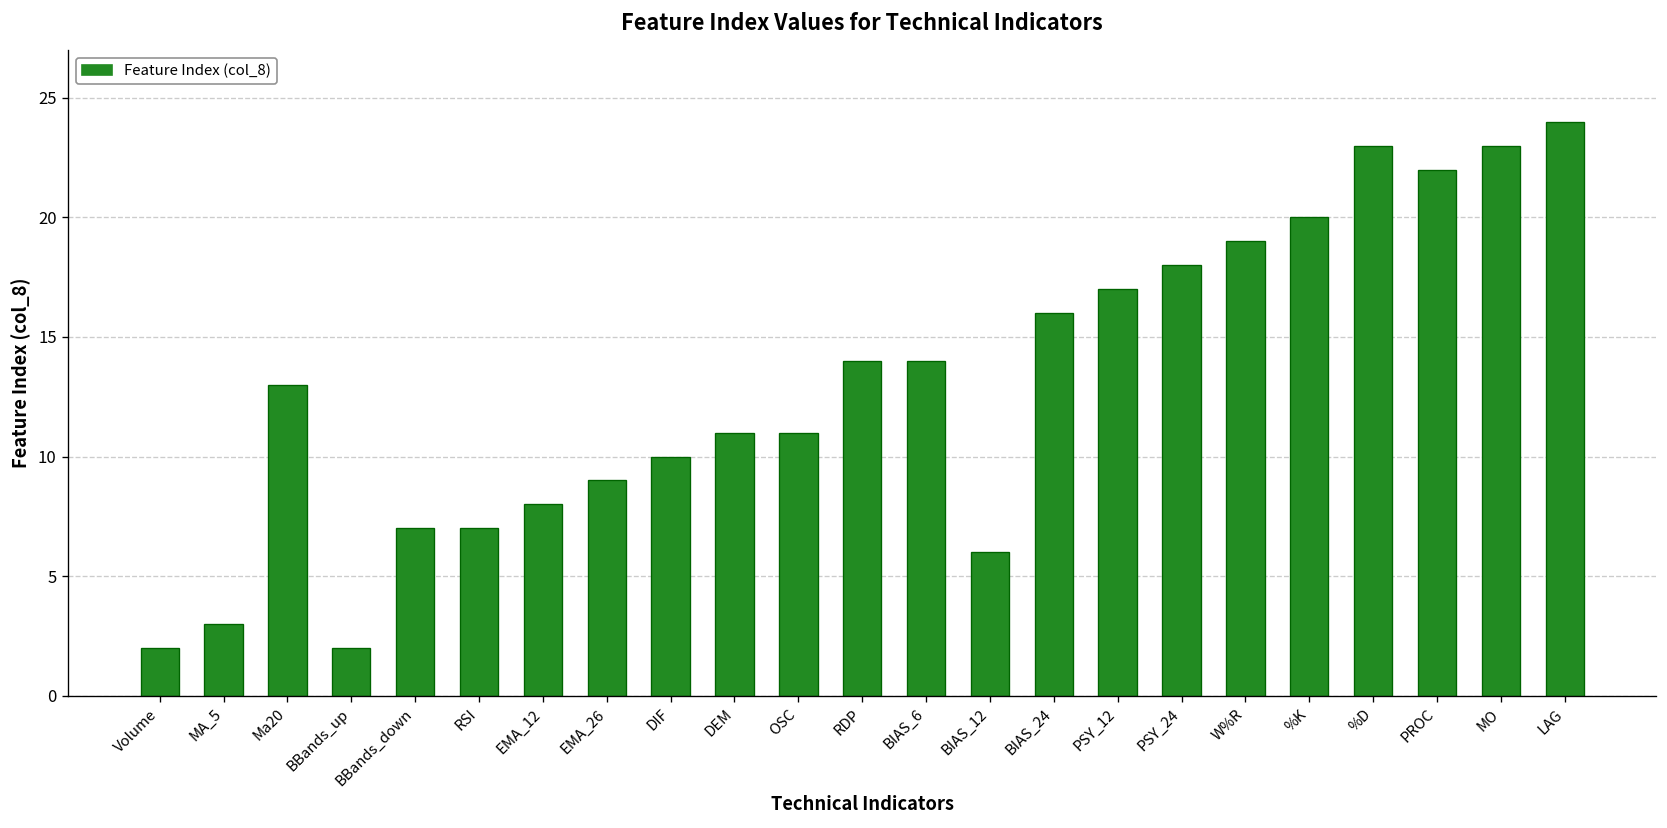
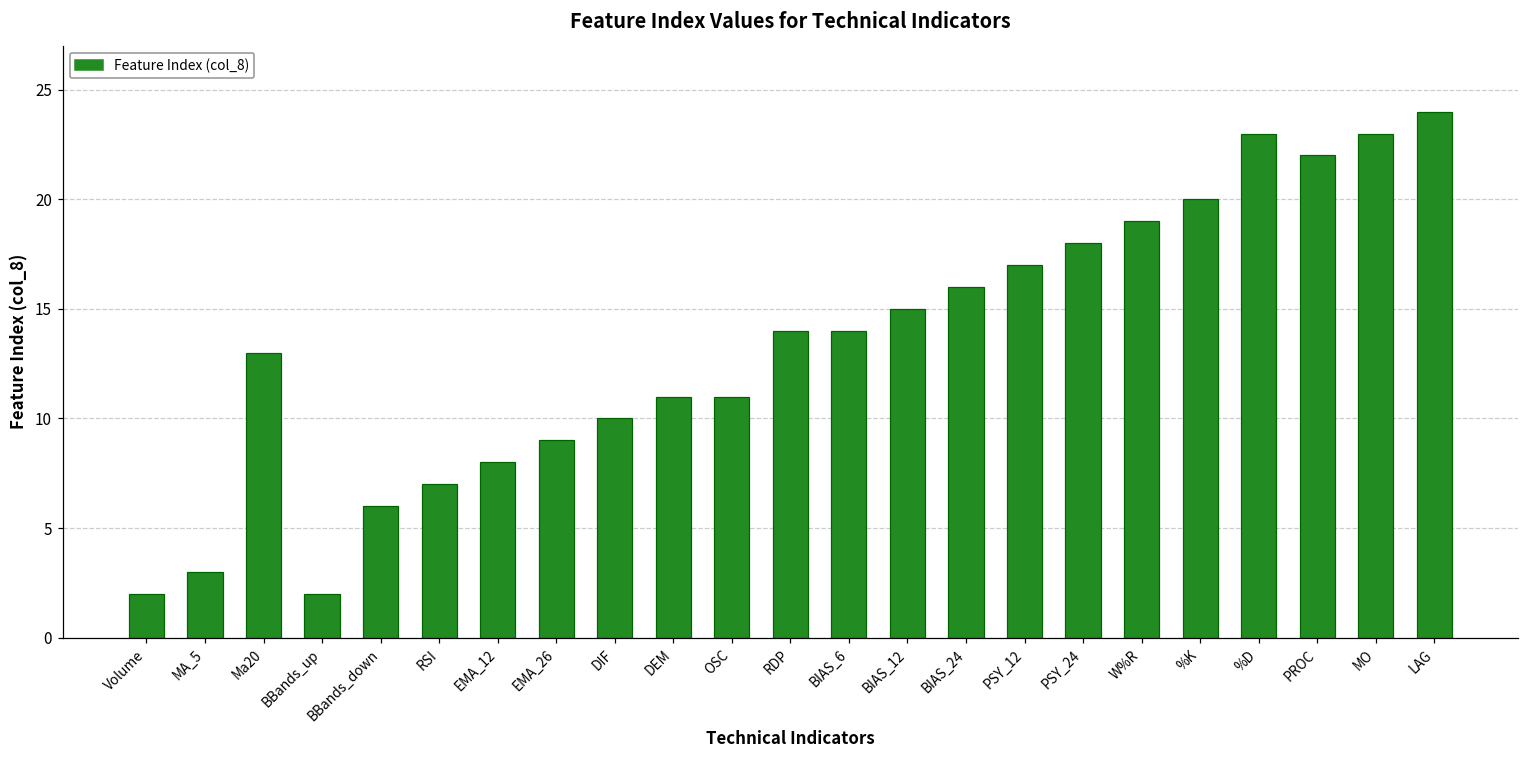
BBands_down: 7 -> 6
BIAS_12: 6 -> 15
